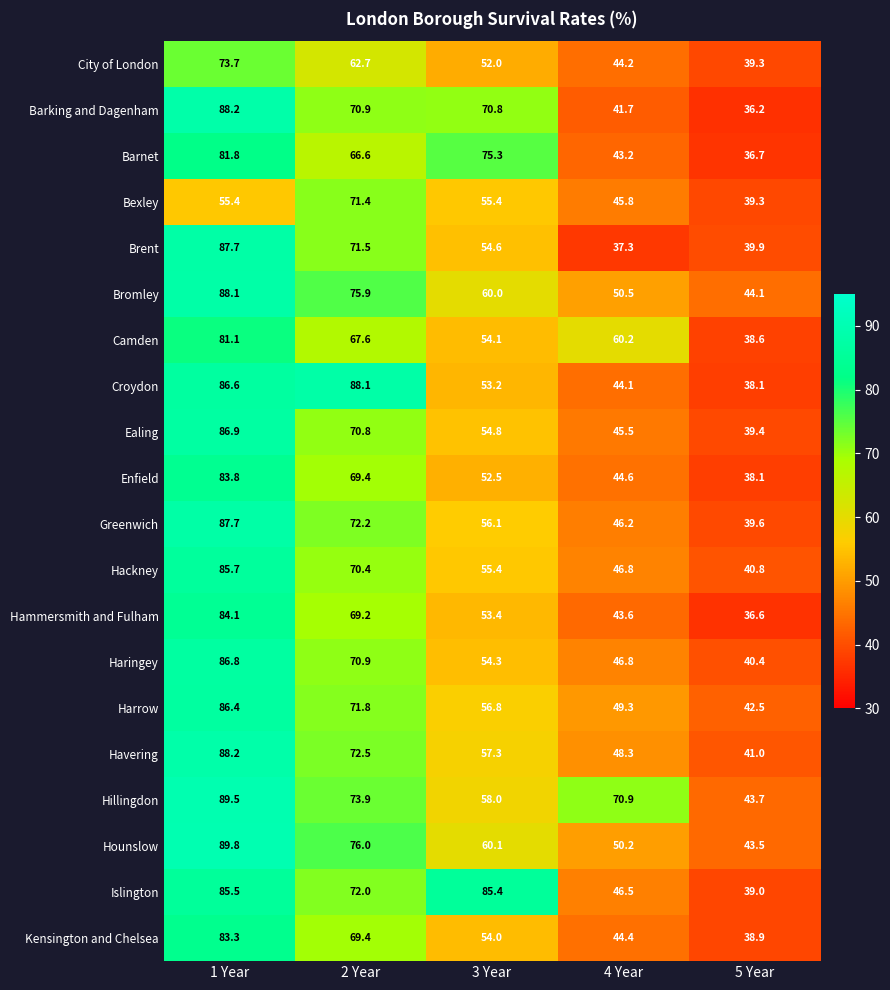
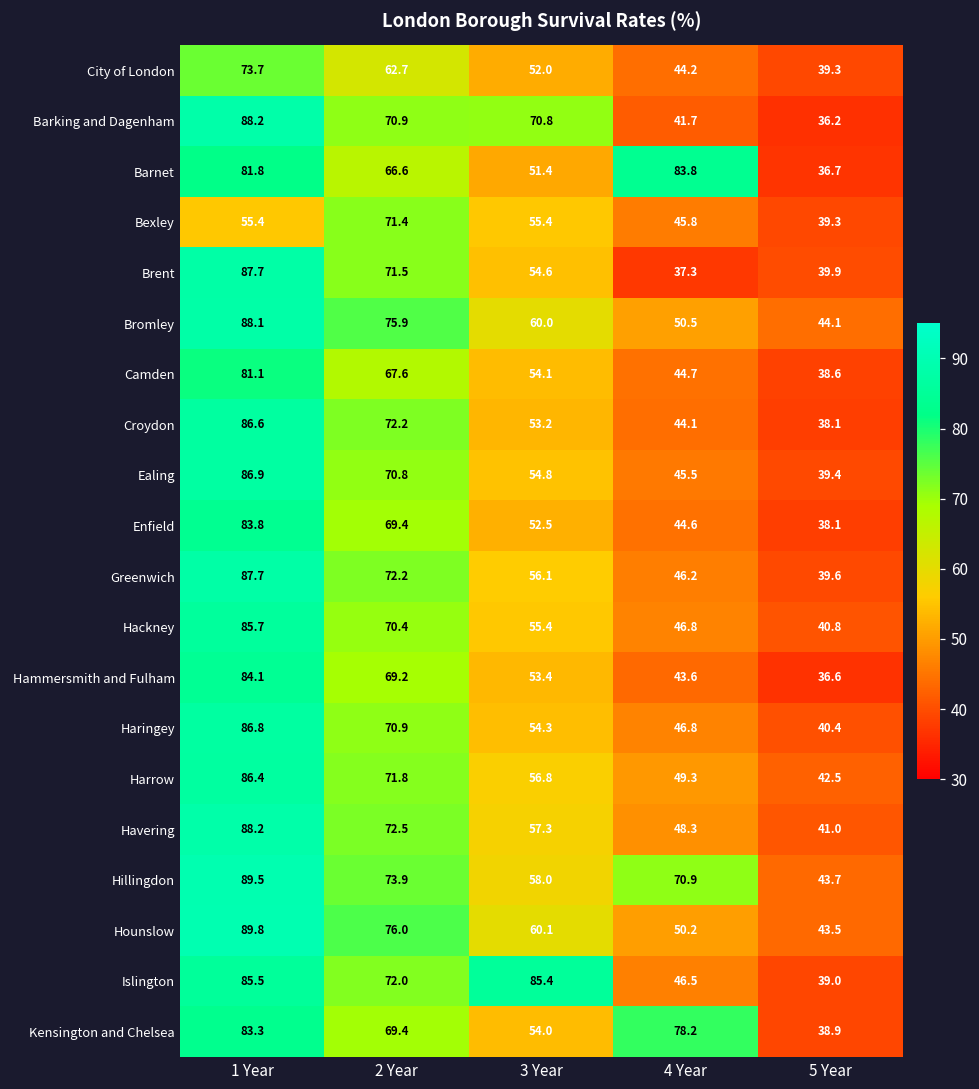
Barnet, 3 Year: 75.3 -> 51.4
Barnet, 4 Year: 43.2 -> 83.8
Camden, 4 Year: 60.2 -> 44.7
Croydon, 2 Year: 88.1 -> 72.2
Kensington and Chelsea, 4 Year: 44.4 -> 78.2
